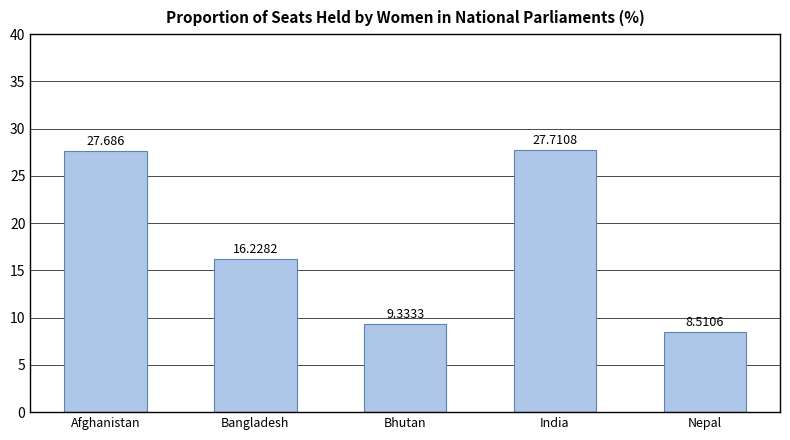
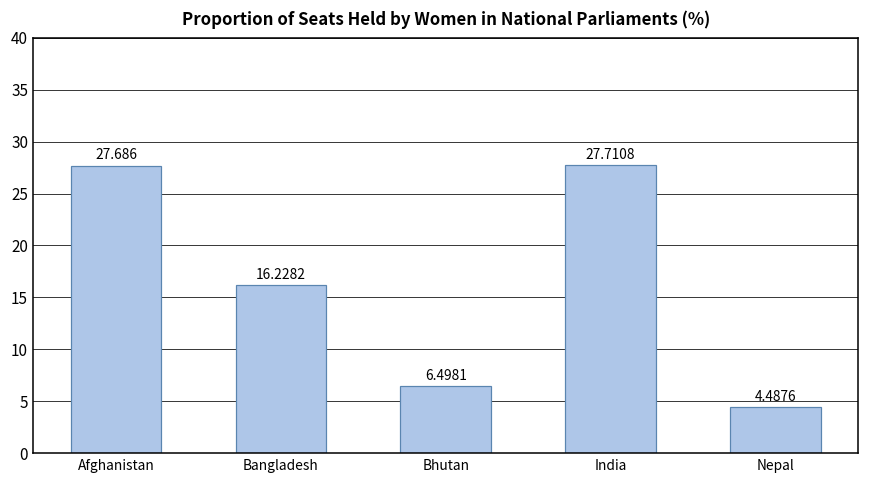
Bhutan: 9.3333 -> 6.4981
Nepal: 8.5106 -> 4.4876
